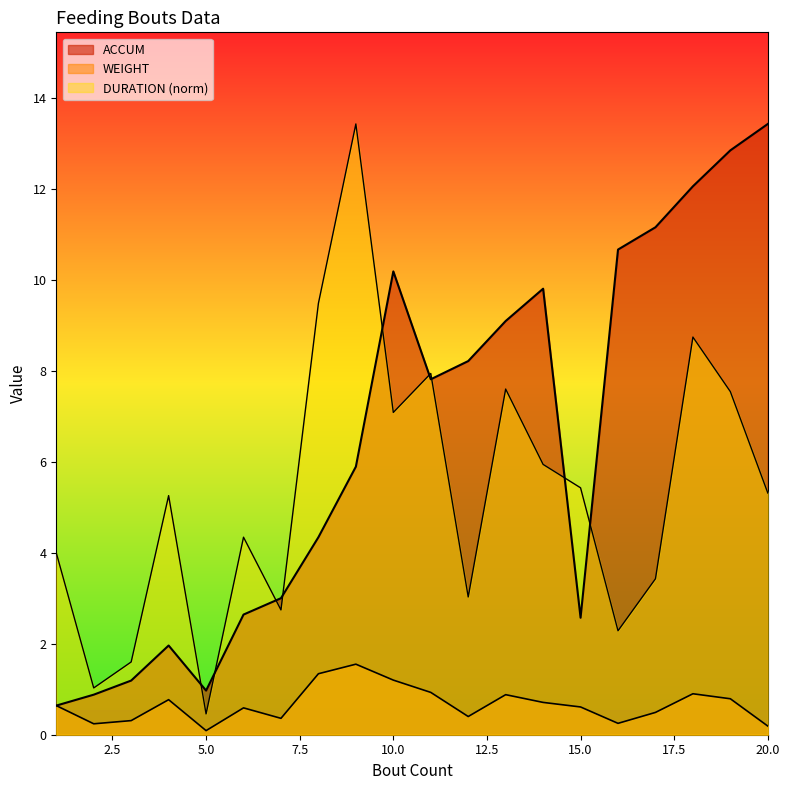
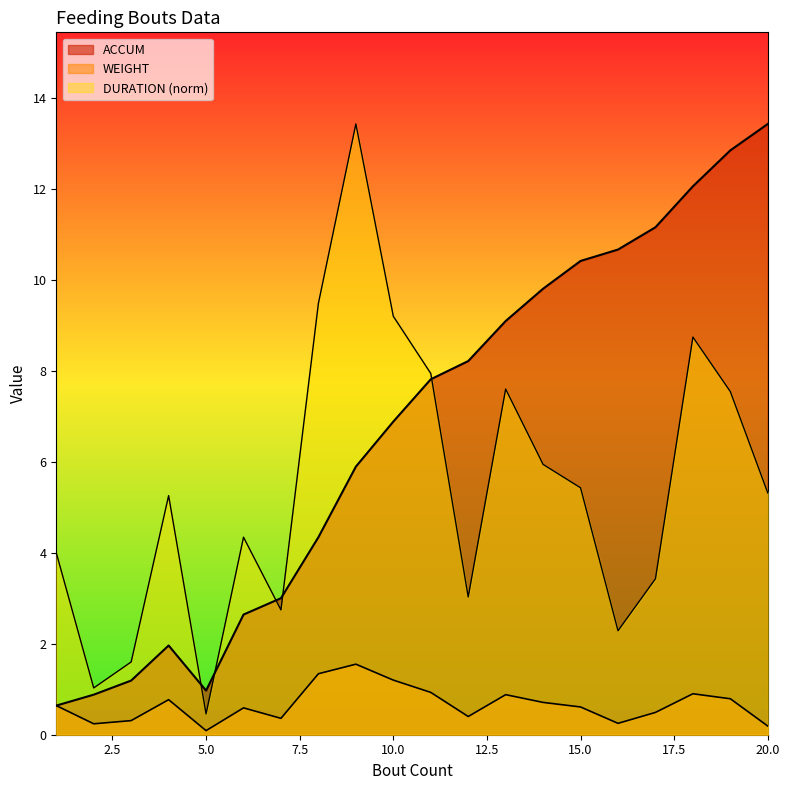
ACCUM, 10.0: 10.2 -> 6.9
DURATION (norm), 10.0: 7.1 -> 9.2
ACCUM, 15.0: 2.6 -> 10.4
